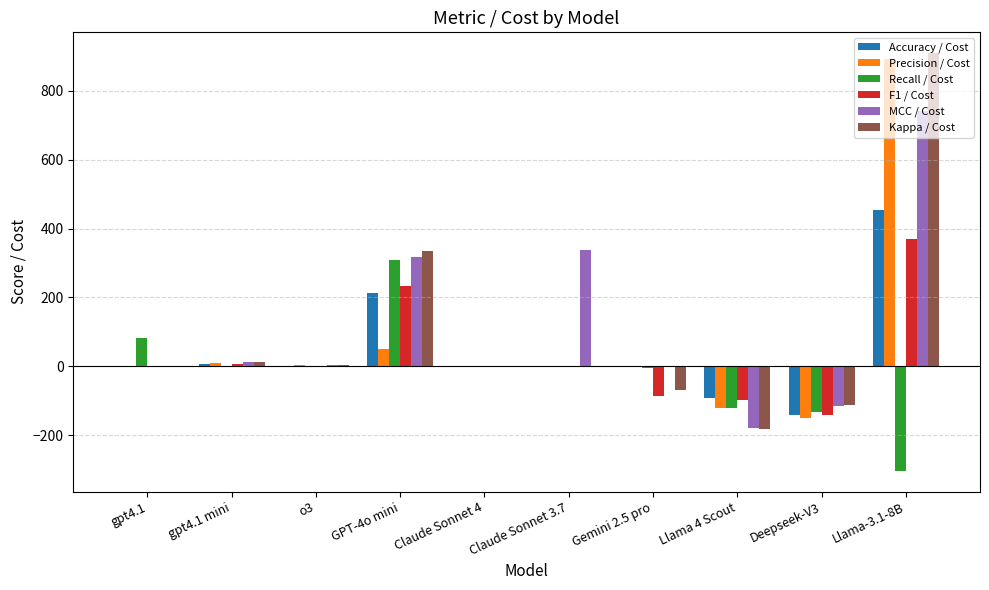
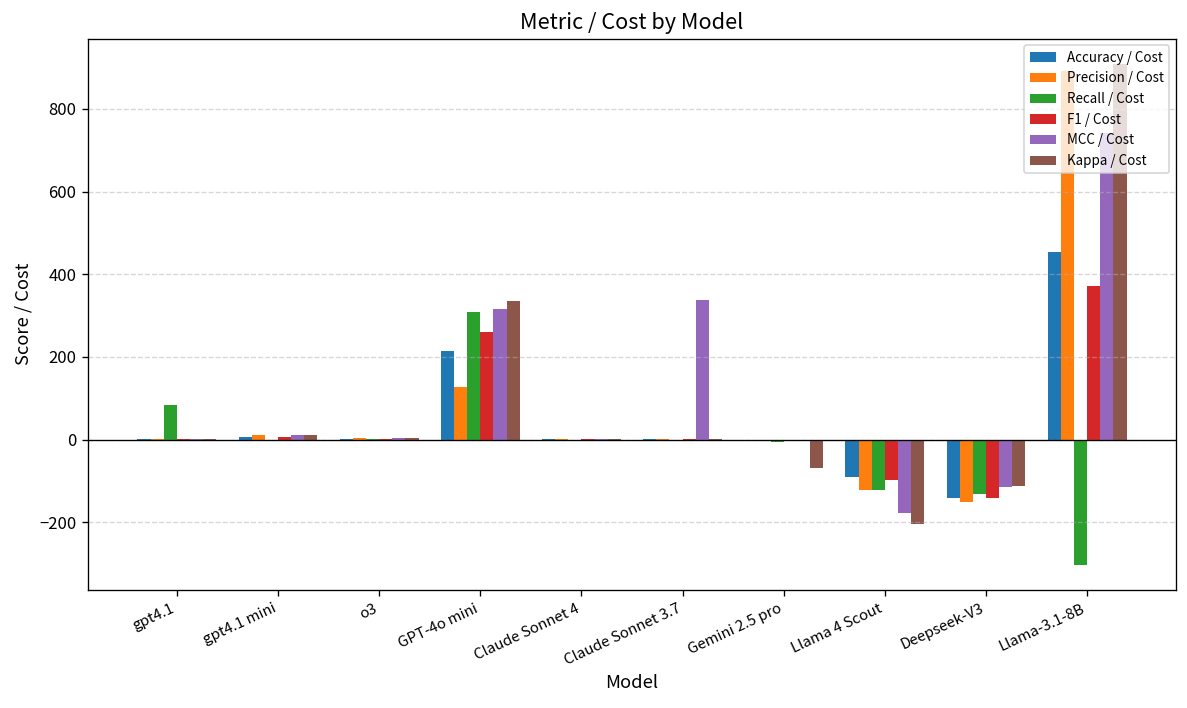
Precision / Cost, GPT-4o mini: 50 -> 130
F1 / Cost, GPT-4o mini: 230 -> 260
F1 / Cost, Gemini 2.5 pro: -90 -> 0
Kappa / Cost, Llama 4 Scout: -180 -> -210
